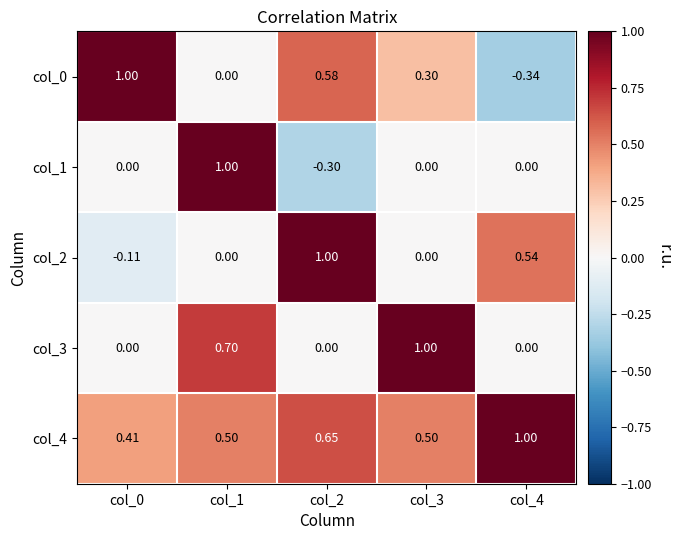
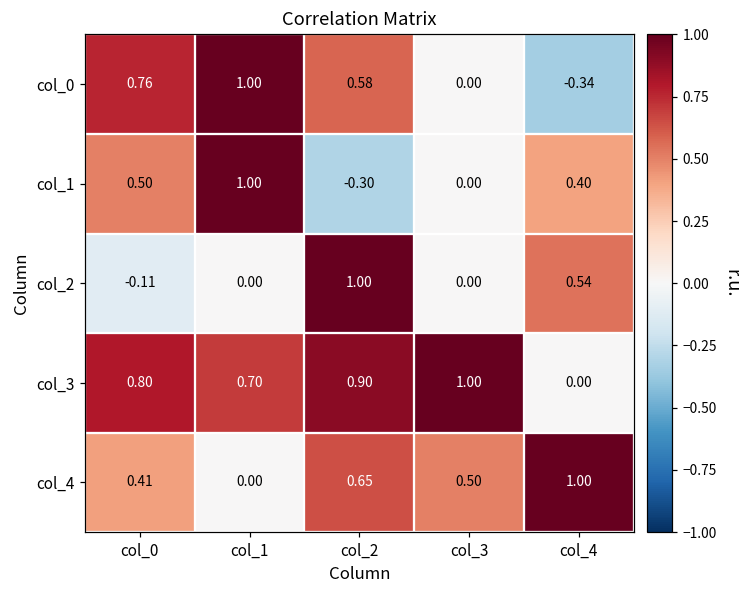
col_0, col_0: 1.00 -> 0.76
col_0, col_1: 0.00 -> 1.00
col_0, col_3: 0.30 -> 0.00
col_1, col_0: 0.00 -> 0.50
col_1, col_4: 0.00 -> 0.40
col_3, col_0: 0.00 -> 0.80
col_3, col_2: 0.00 -> 0.90
col_4, col_1: 0.50 -> 0.00
